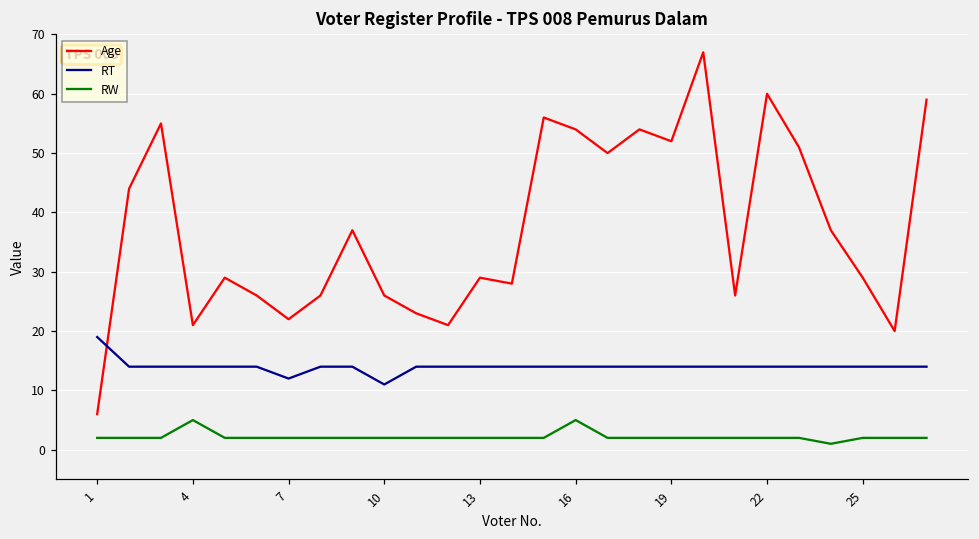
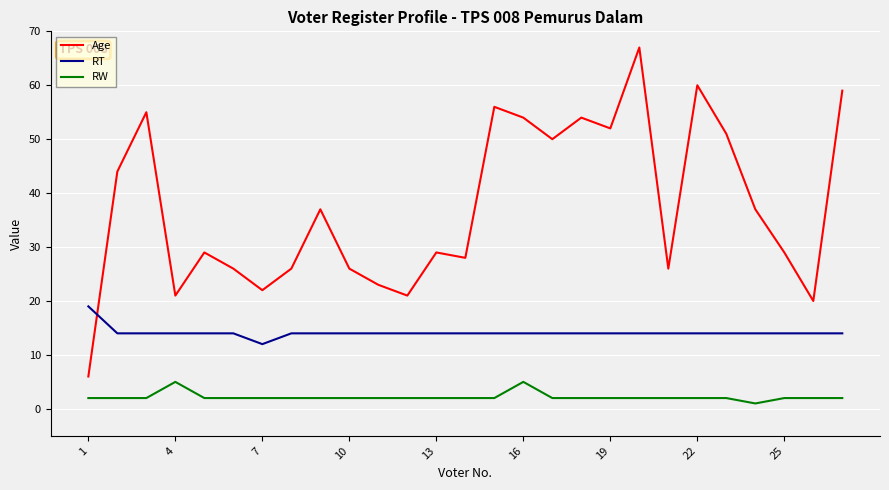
RT, 10: 11 -> 14
